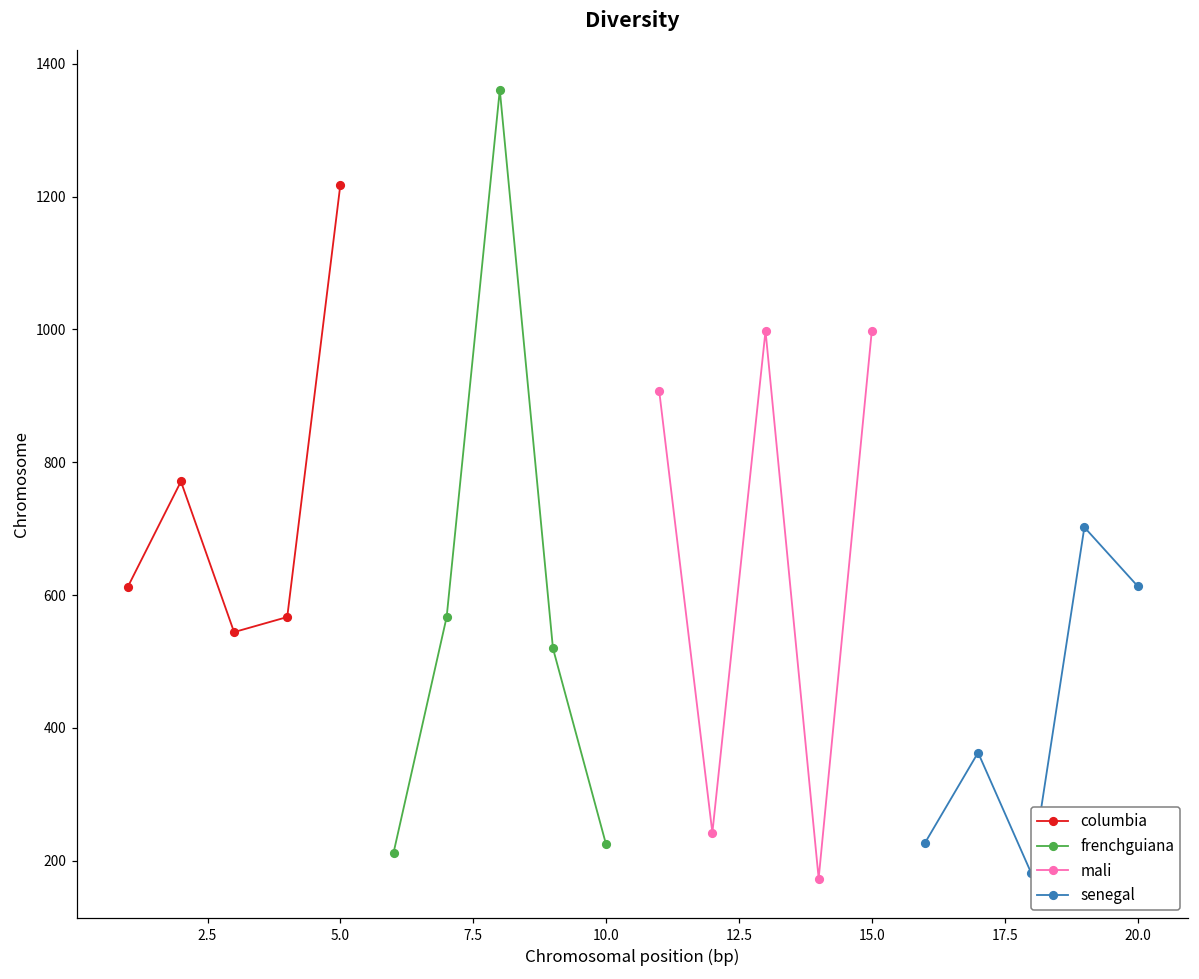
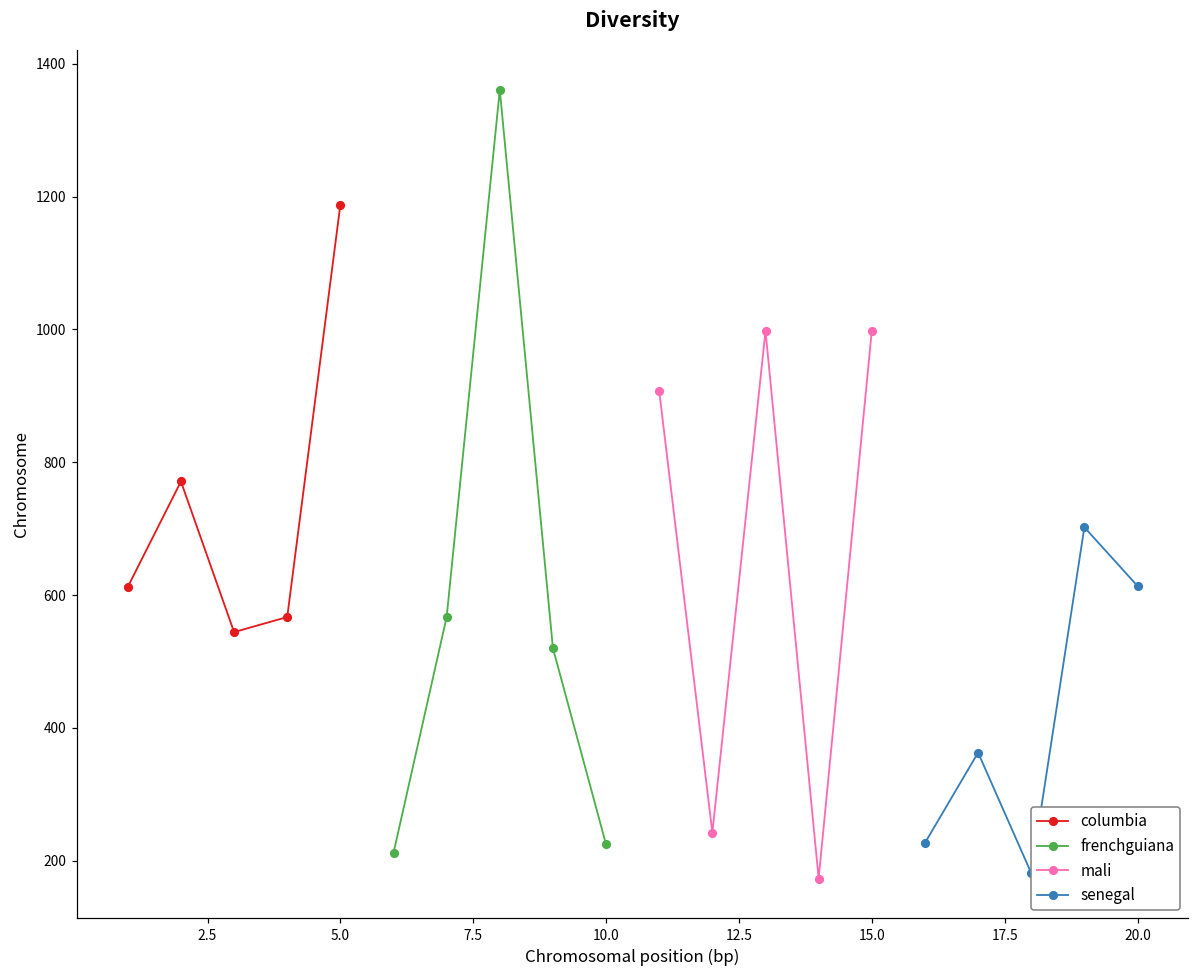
columbia, 5.0: 1220 -> 1190
